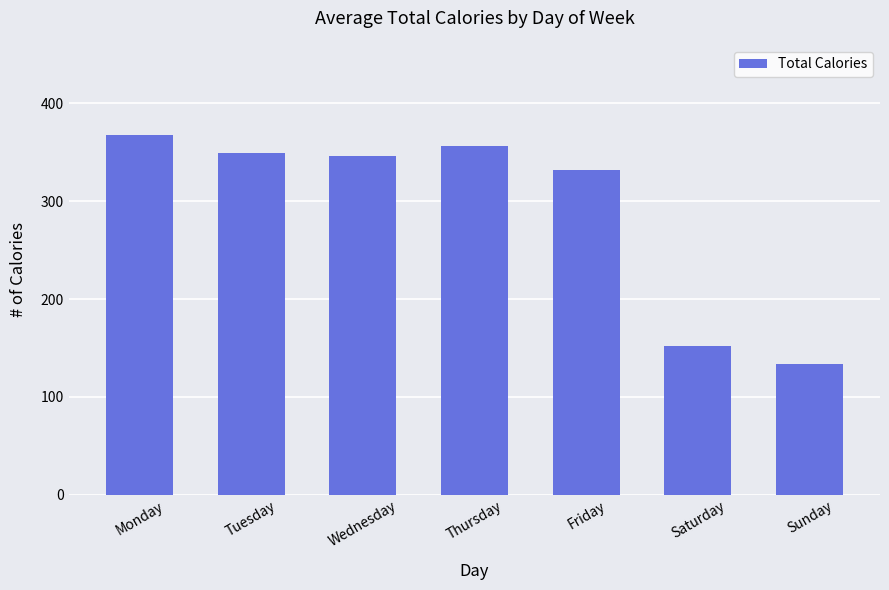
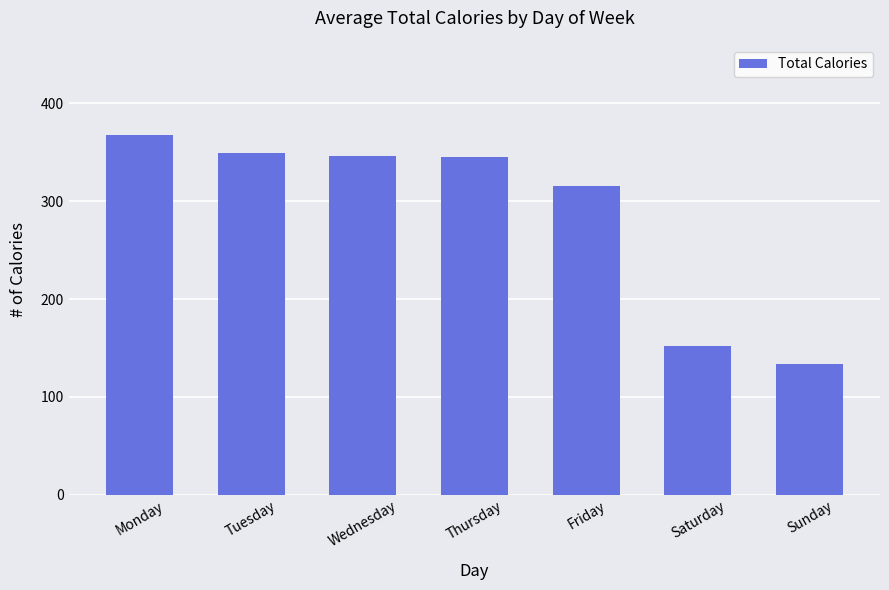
Thursday: 360 -> 350
Friday: 330 -> 320
